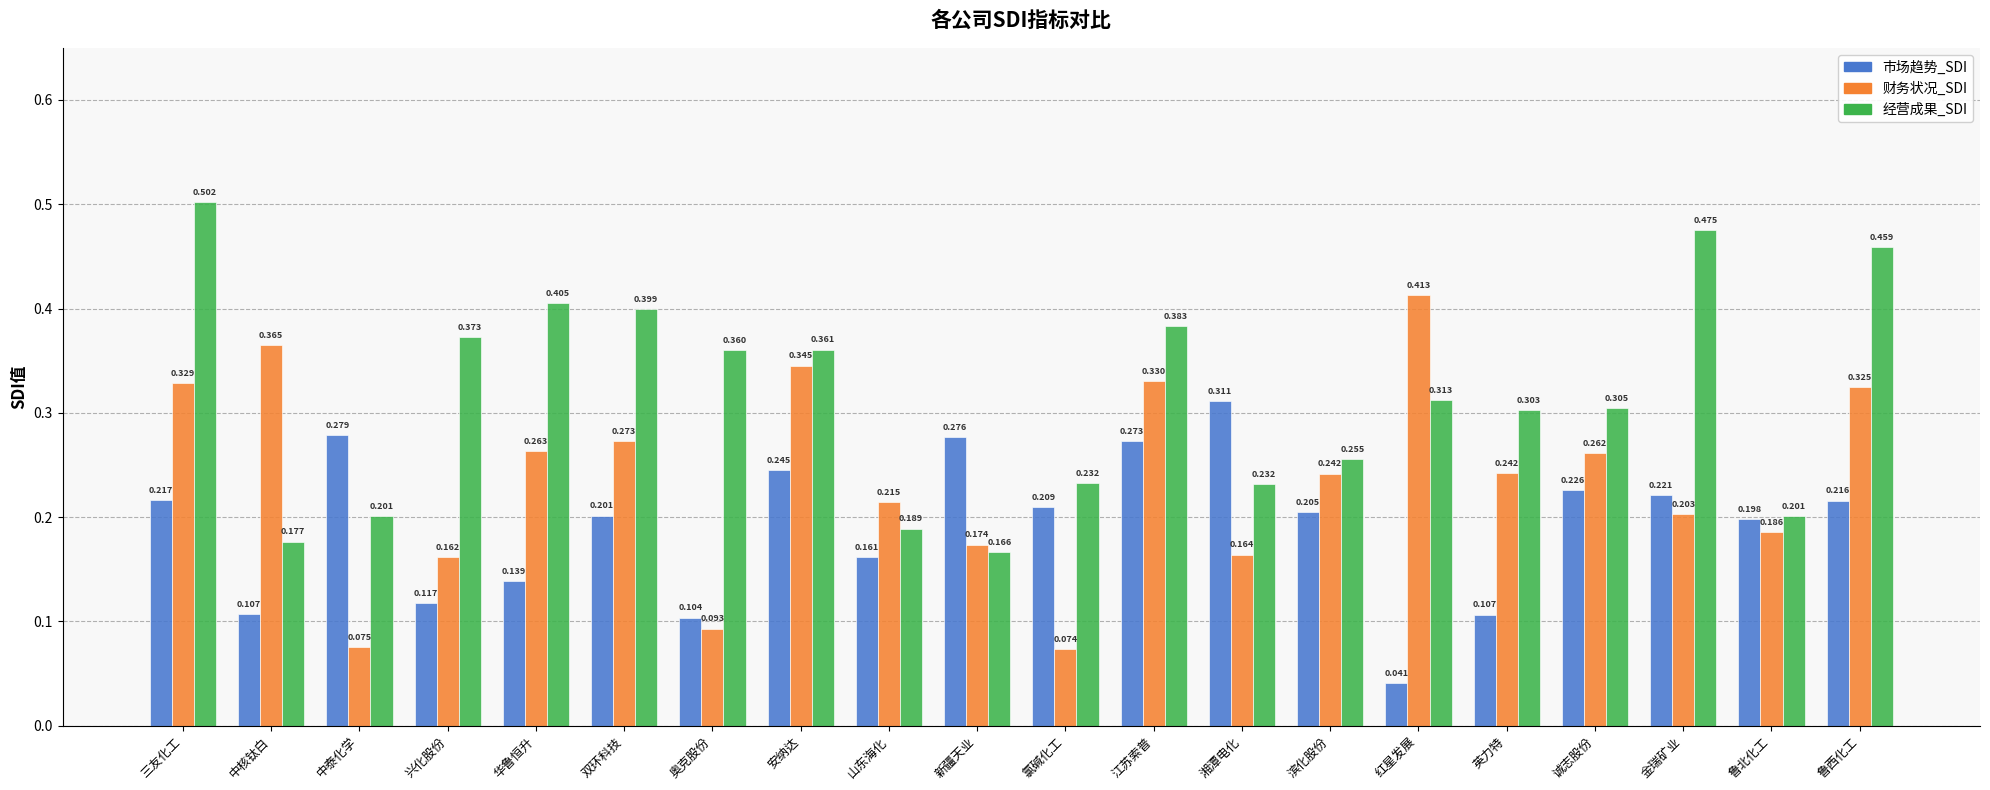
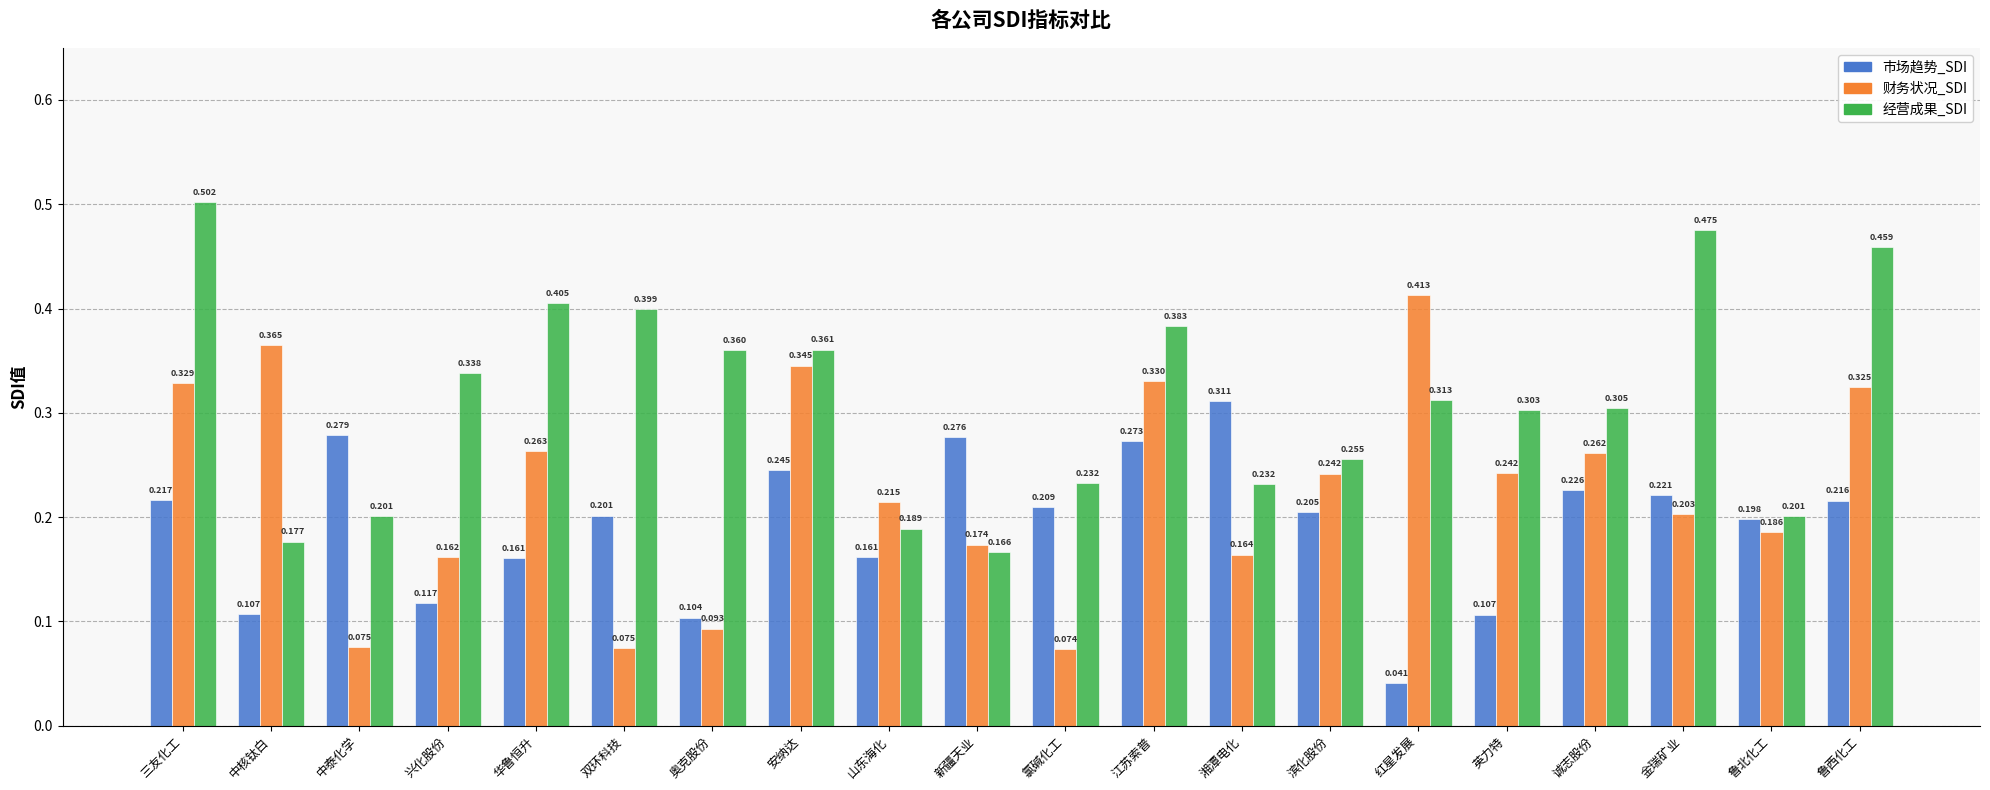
经营成果_SDI, 兴化股份: 0.373 -> 0.338
市场趋势_SDI, 华鲁恒升: 0.139 -> 0.161
财务状况_SDI, 双环科技: 0.273 -> 0.075
